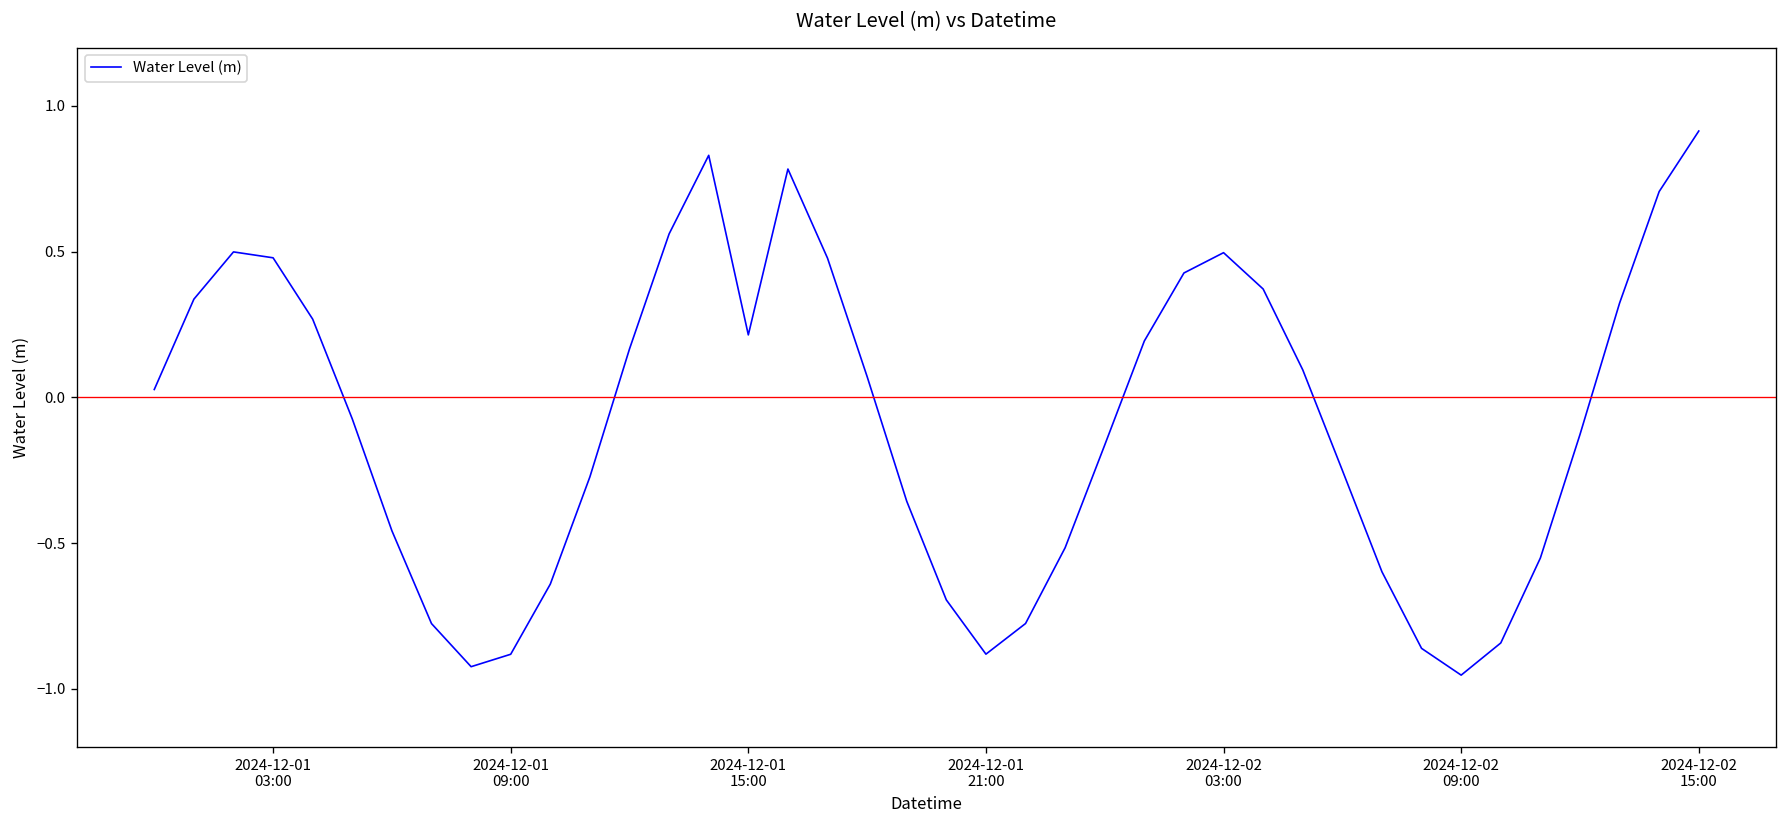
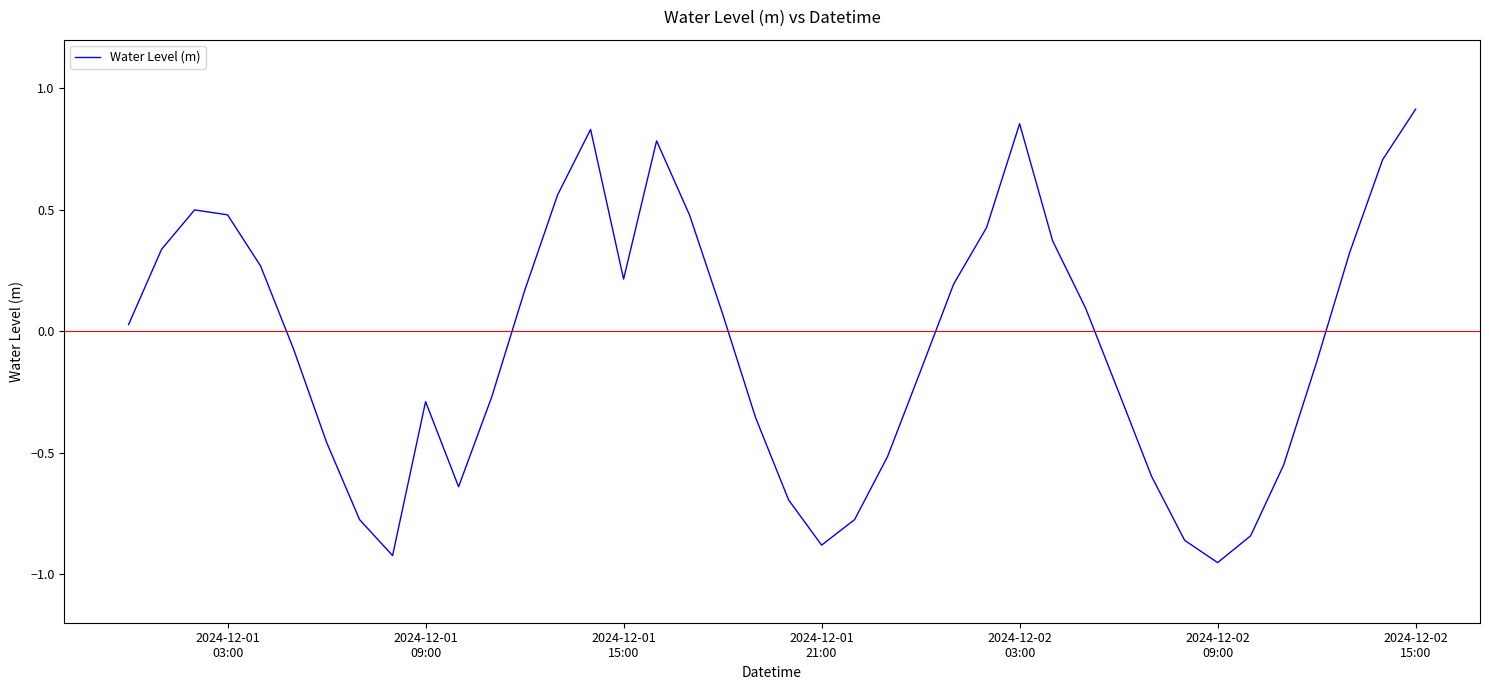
2024-12-01 09:00: -0.88 -> -0.29
2024-12-02 03:00: 0.50 -> 0.85
